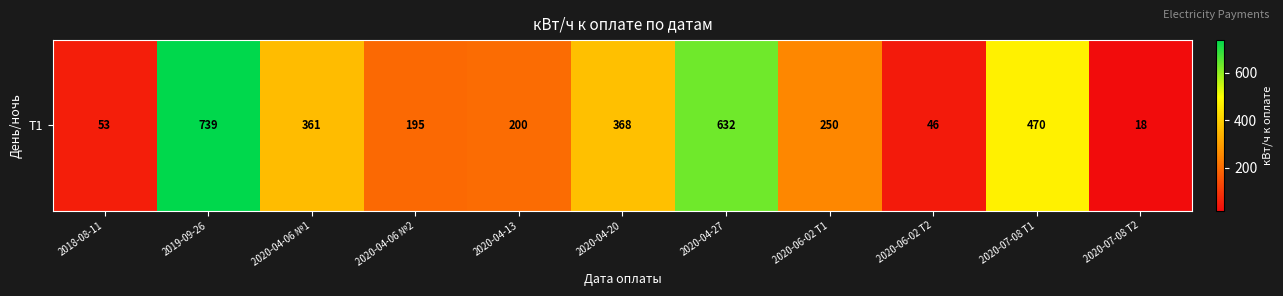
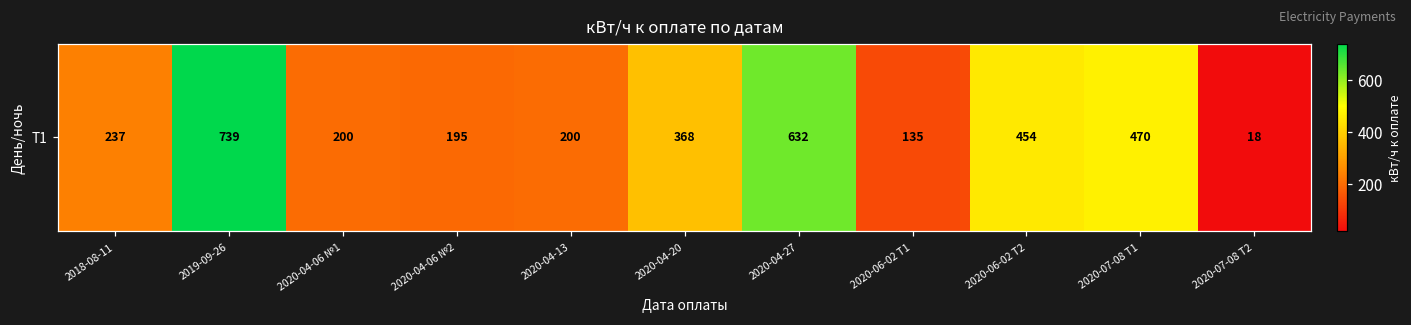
Т1, 2018-08-11: 53 -> 237
Т1, 2020-04-06 №1: 361 -> 200
Т1, 2020-06-02 Т1: 250 -> 135
Т1, 2020-06-02 Т2: 46 -> 454
